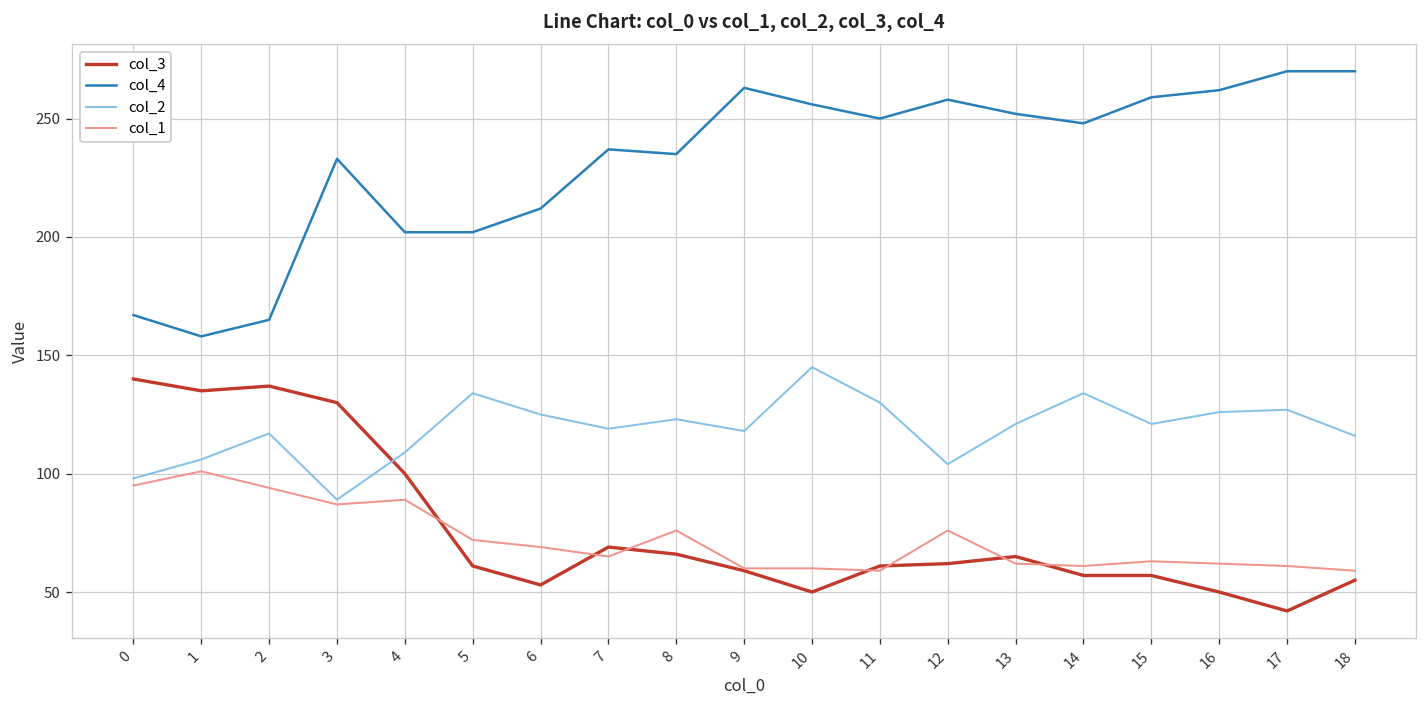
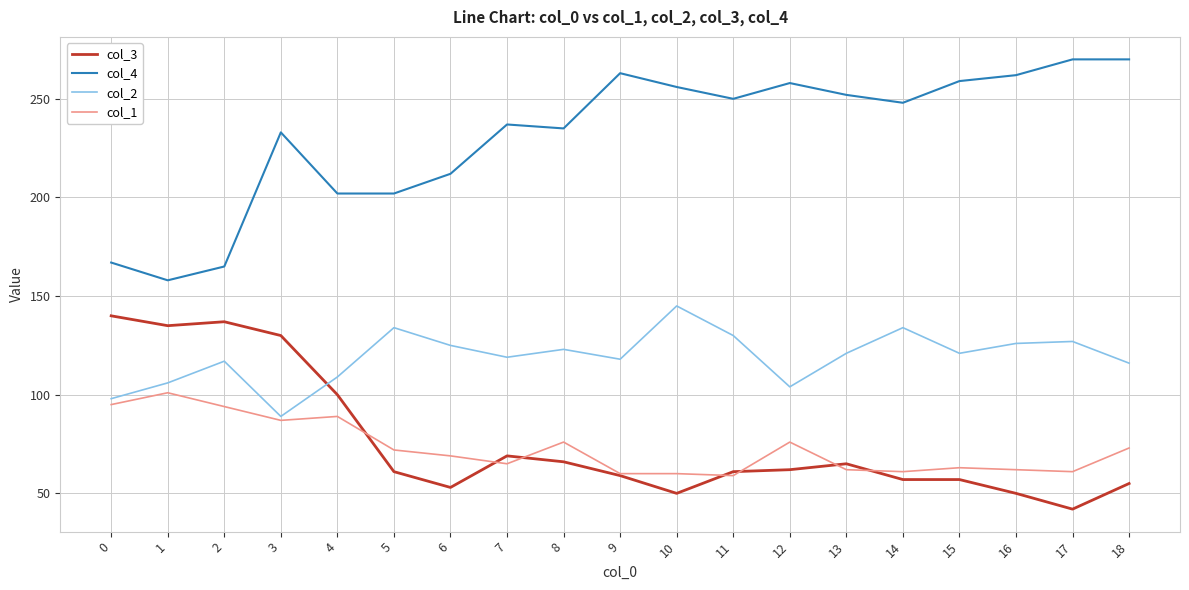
col_1, 18: 59 -> 73
